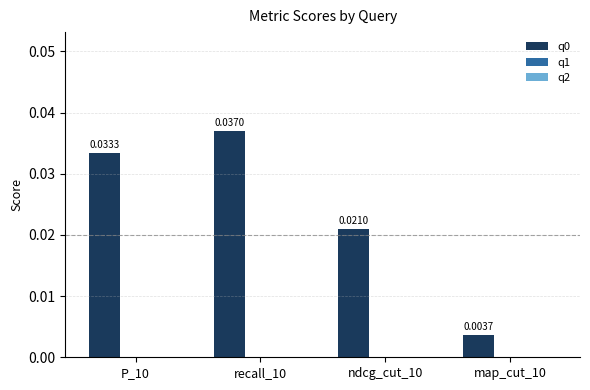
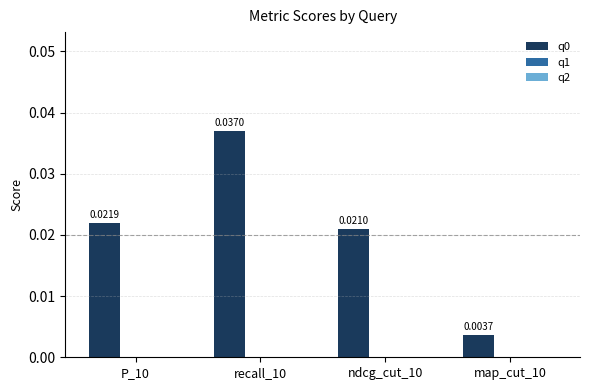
q0, P_10: 0.0333 -> 0.0219
